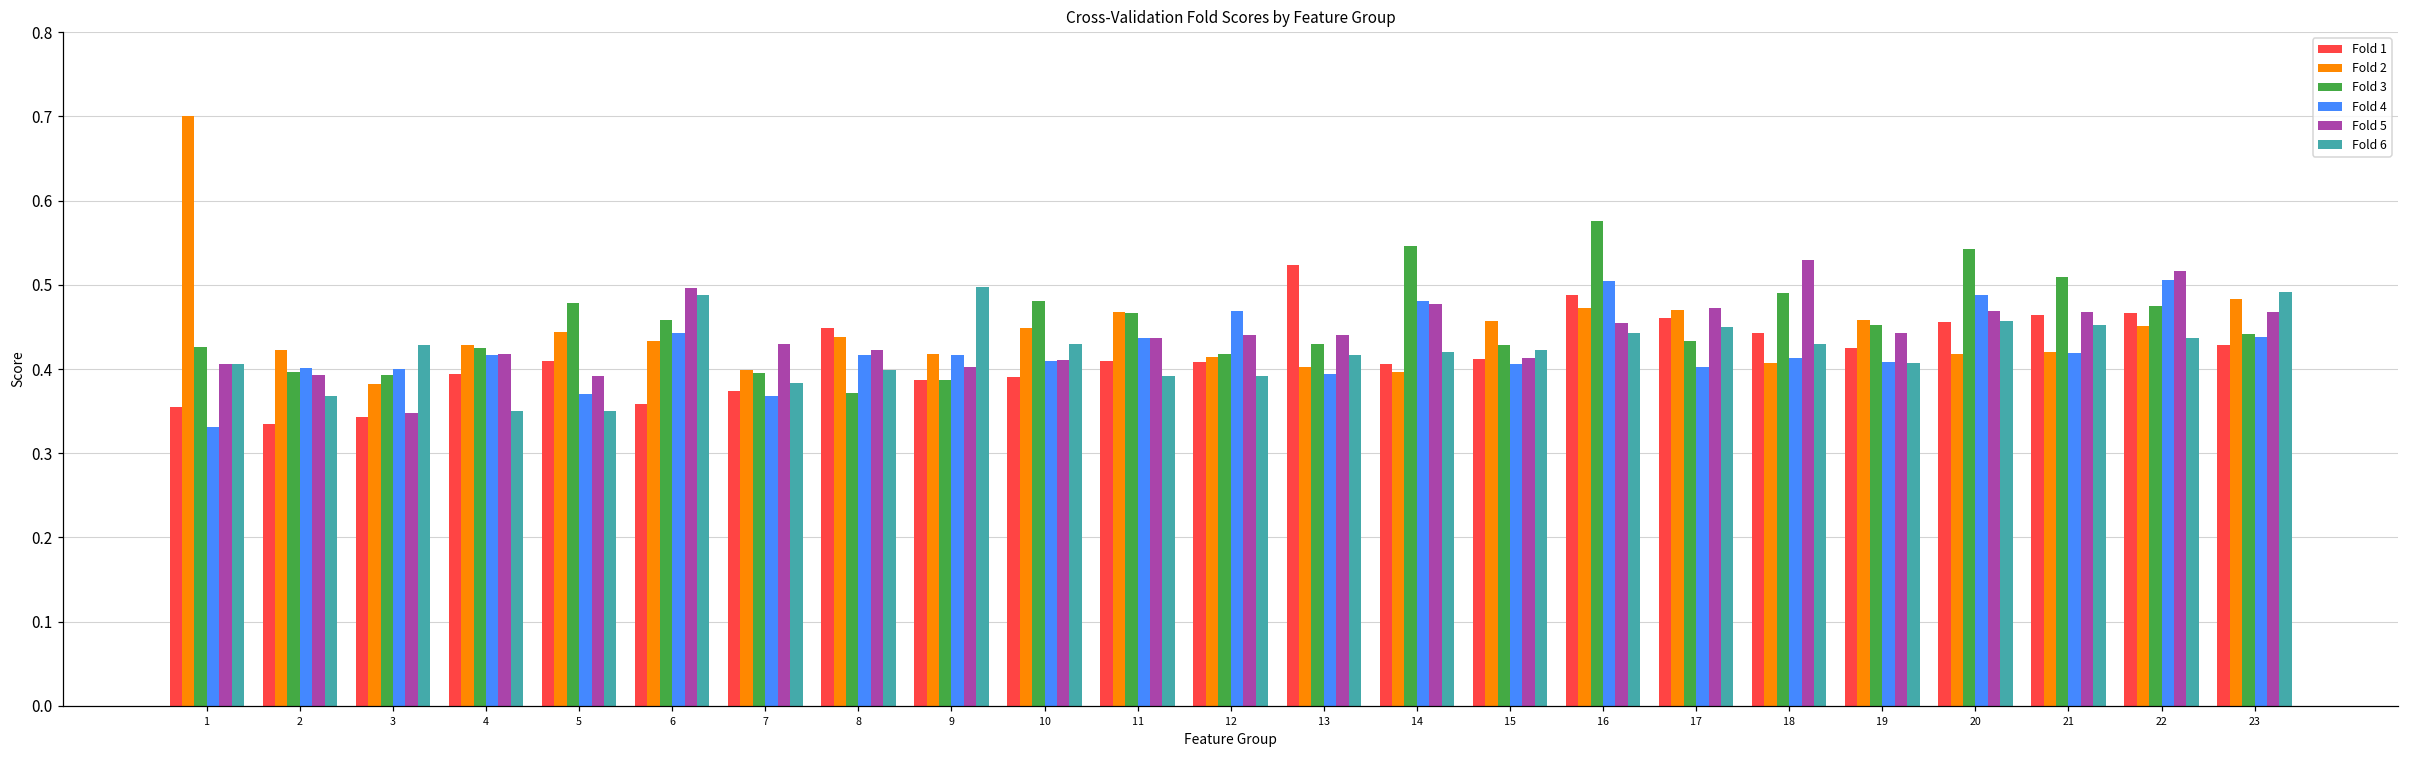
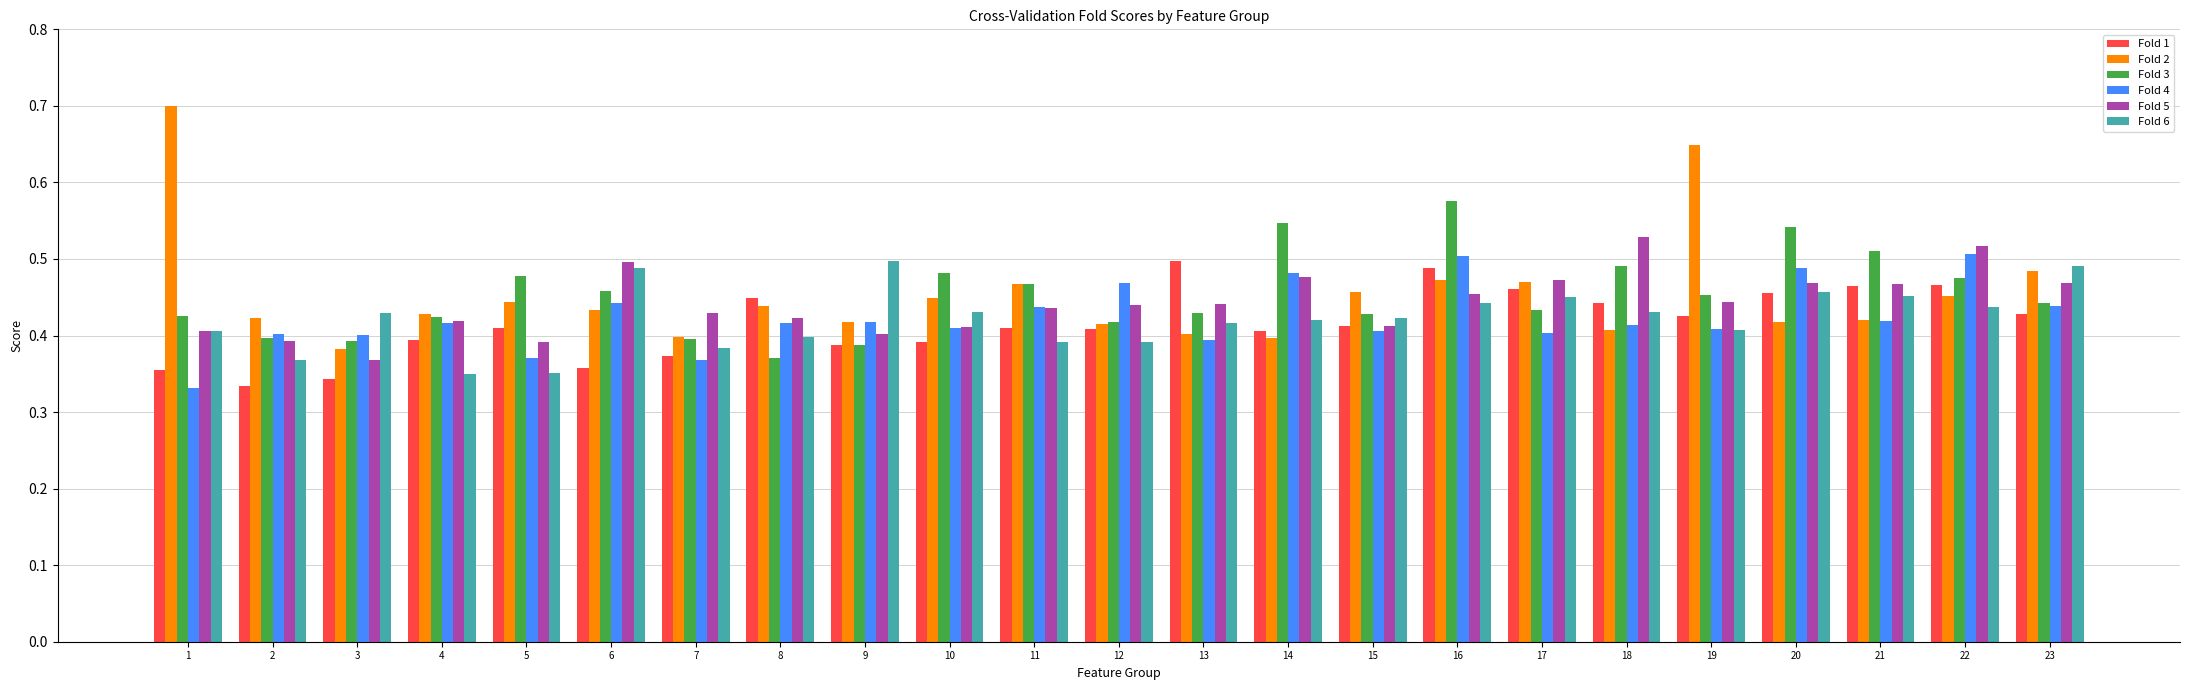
Fold 5, 3: 0.35 -> 0.37
Fold 1, 13: 0.52 -> 0.50
Fold 2, 19: 0.46 -> 0.65
